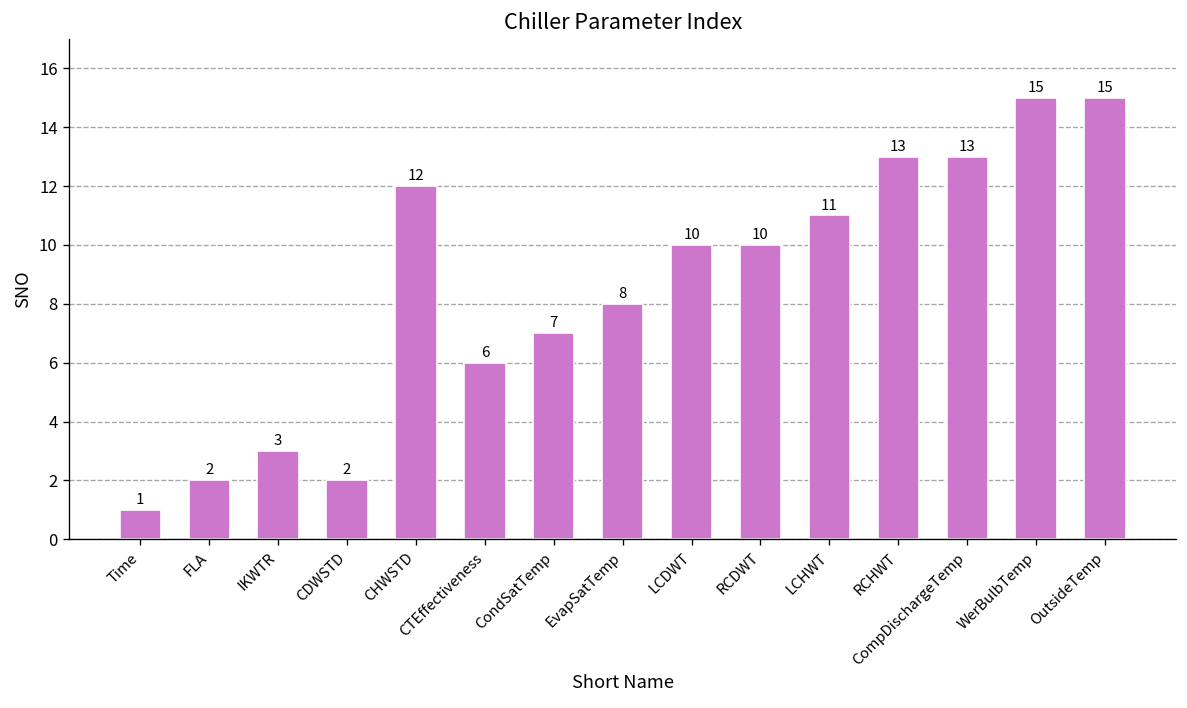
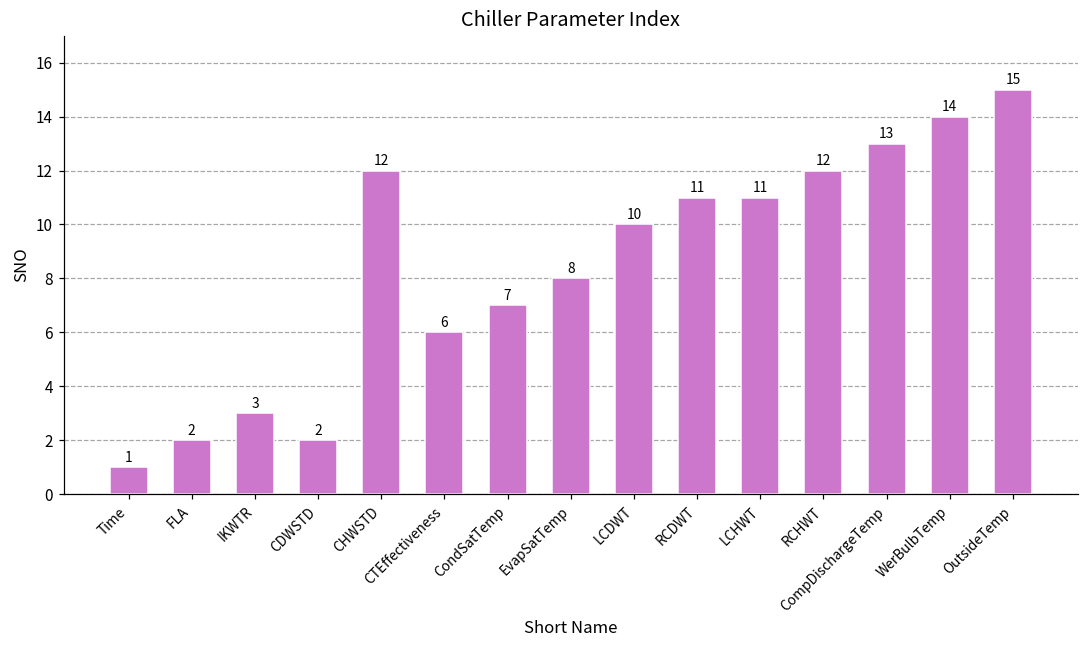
RCDWT: 10 -> 11
RCHWT: 13 -> 12
WerBulbTemp: 15 -> 14
